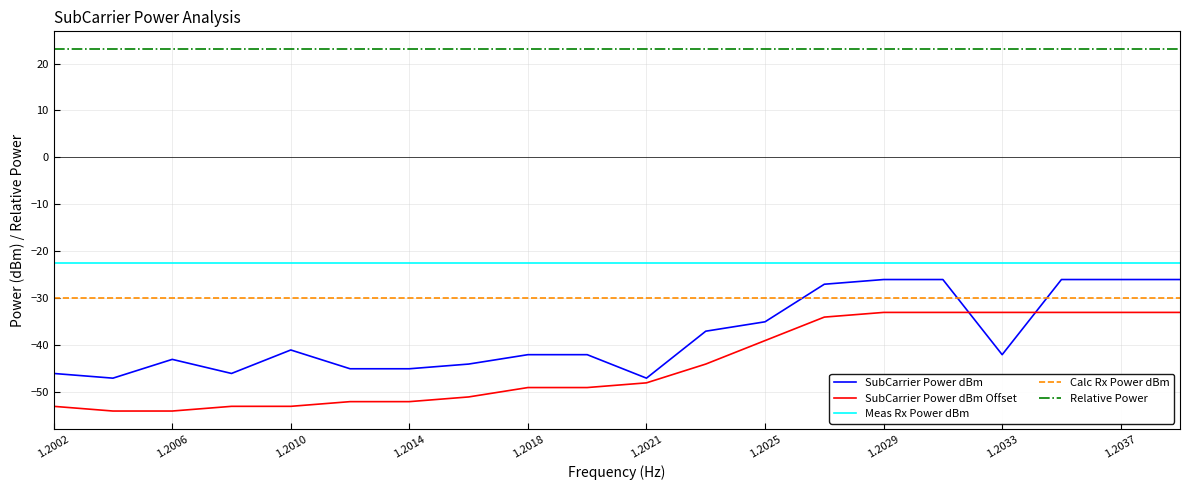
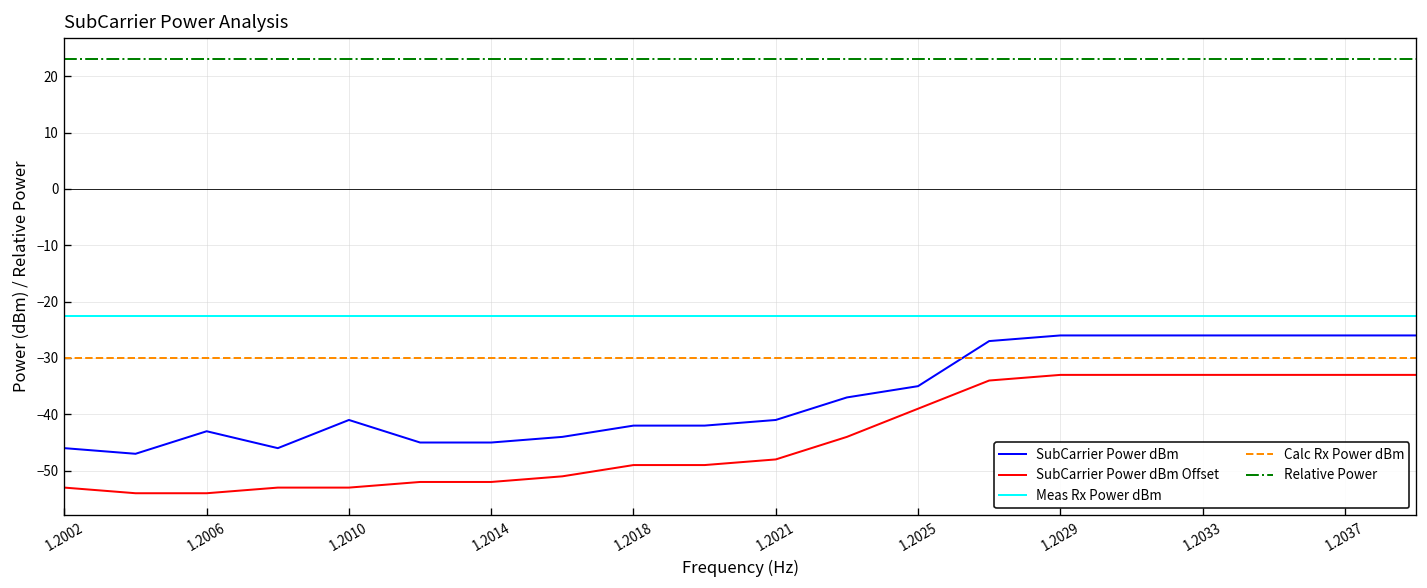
SubCarrier Power dBm, 1.2021: -47 -> -41
SubCarrier Power dBm, 1.2033: -42 -> -26
